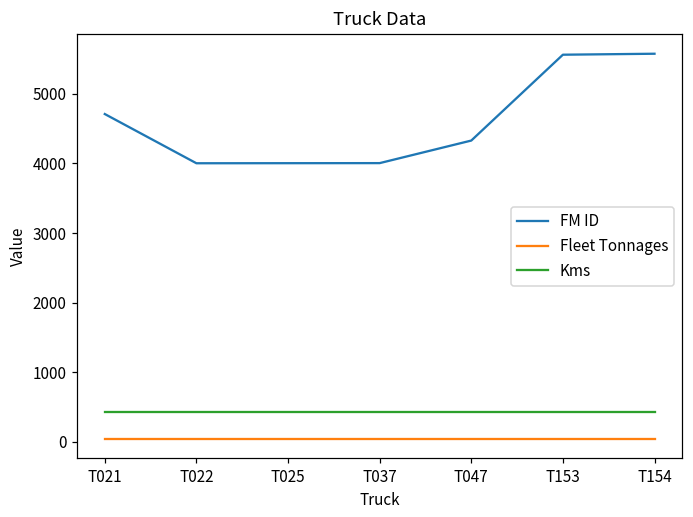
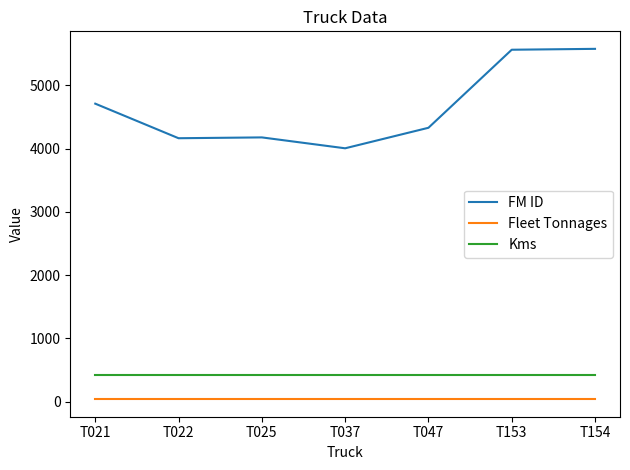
FM ID, T022: 4000 -> 4200
FM ID, T025: 4000 -> 4200
